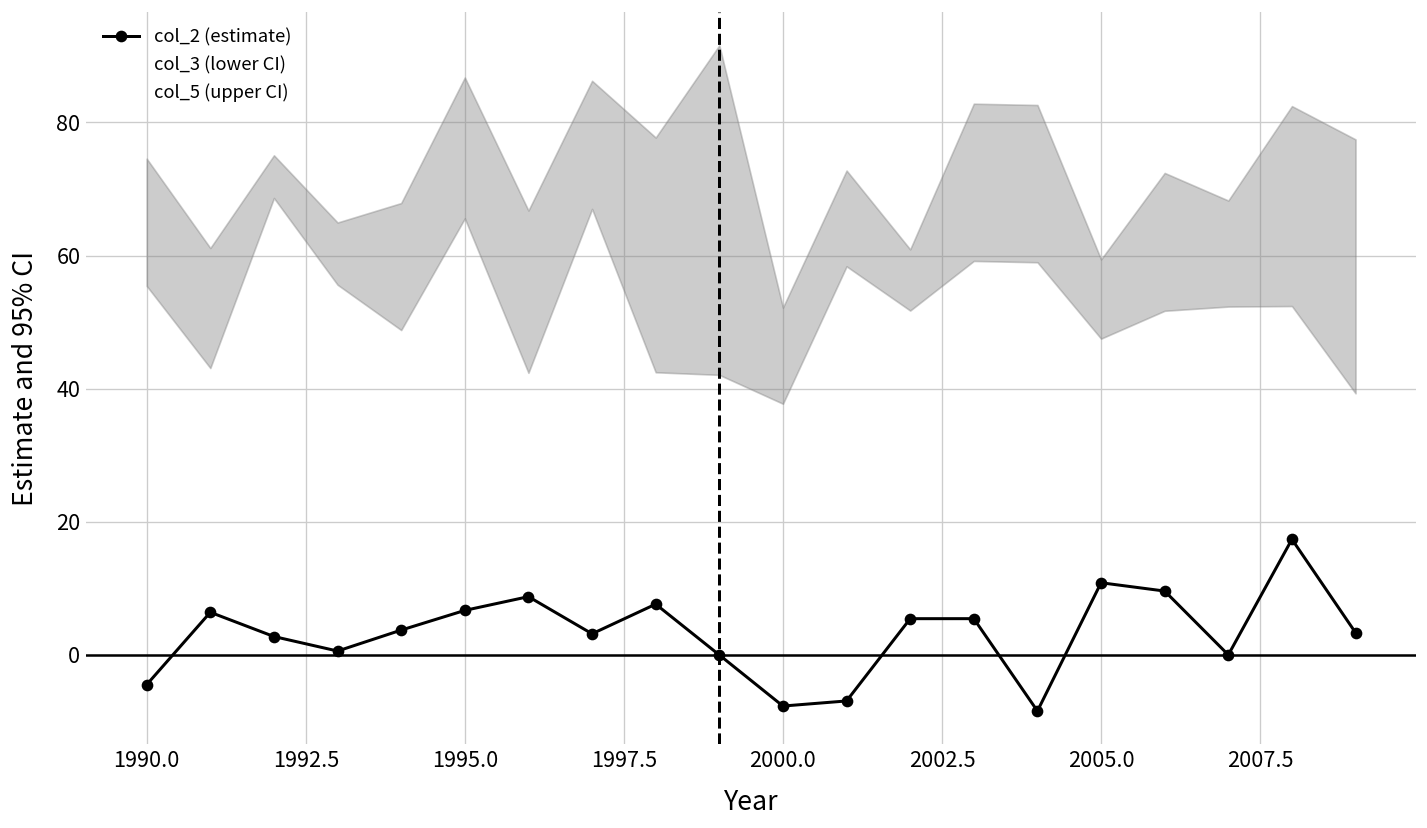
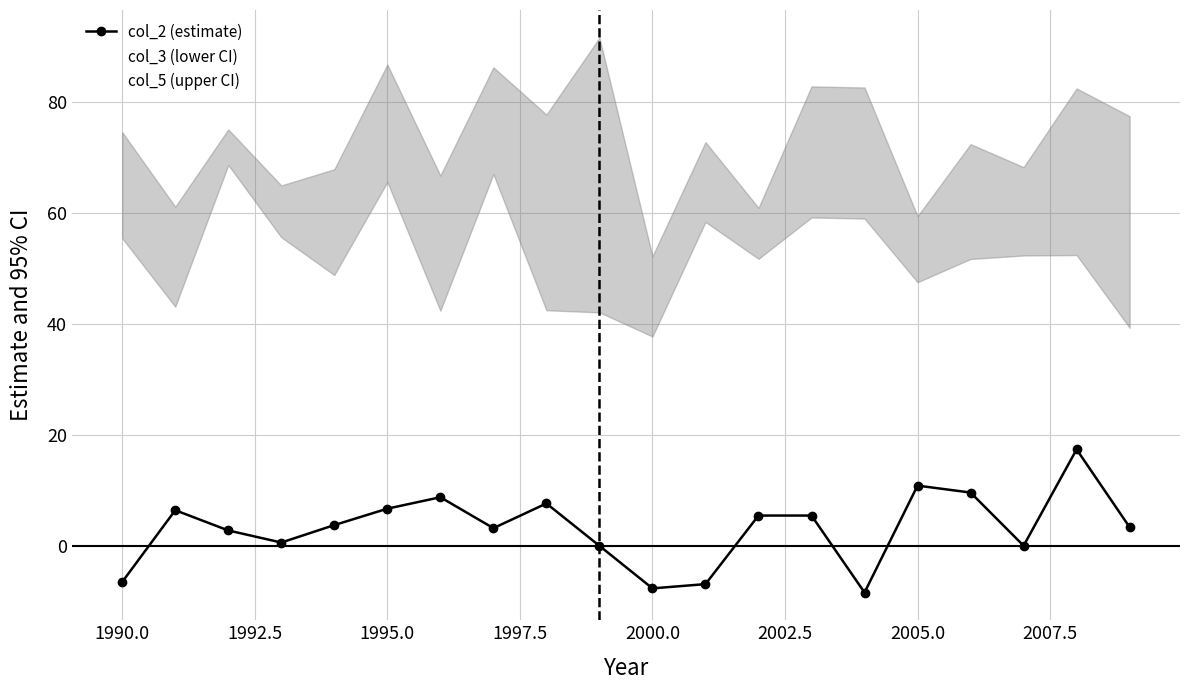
col_2 (estimate), 1990.0: -4 -> -7
